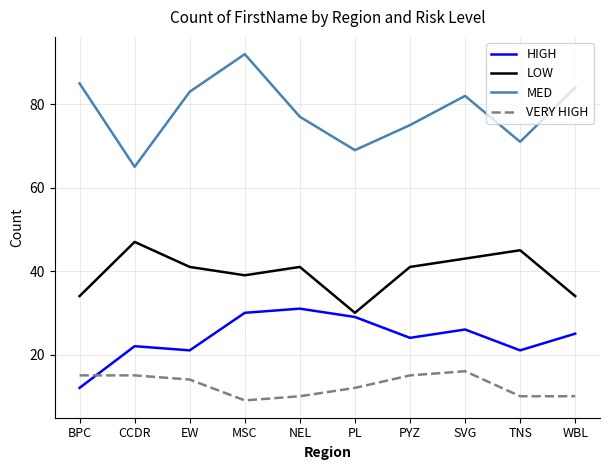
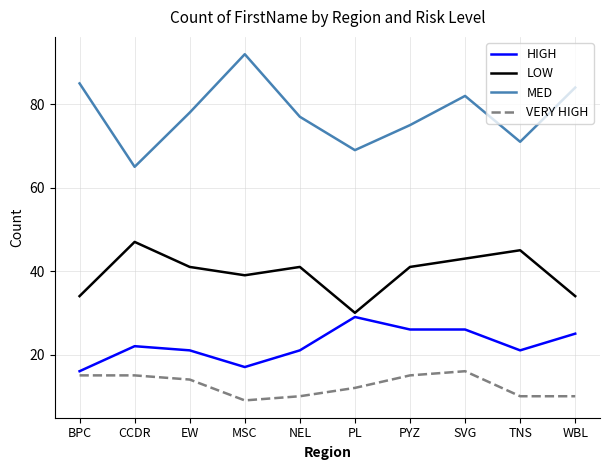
HIGH, BPC: 12 -> 16
MED, EW: 83 -> 78
HIGH, MSC: 30 -> 17
HIGH, NEL: 31 -> 21
HIGH, PYZ: 24 -> 26
